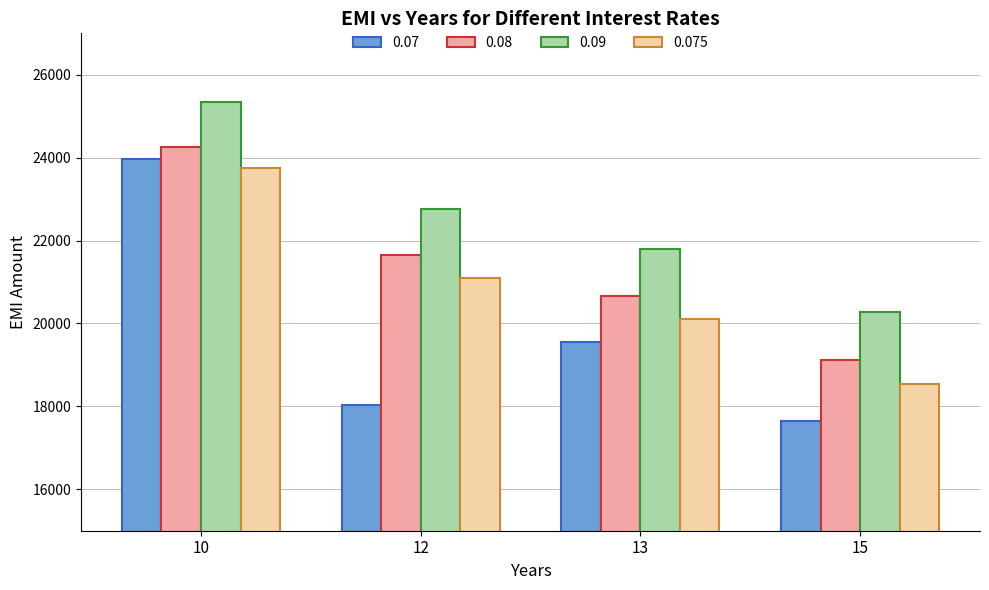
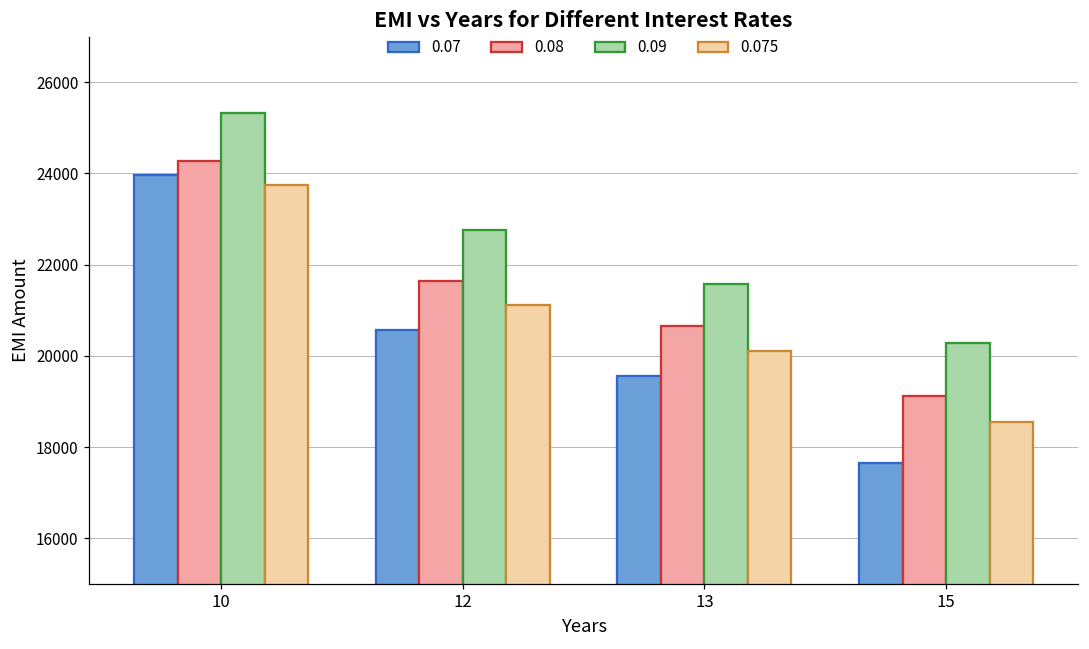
0.07, 12: 18000 -> 20600
0.09, 13: 21800 -> 21600
